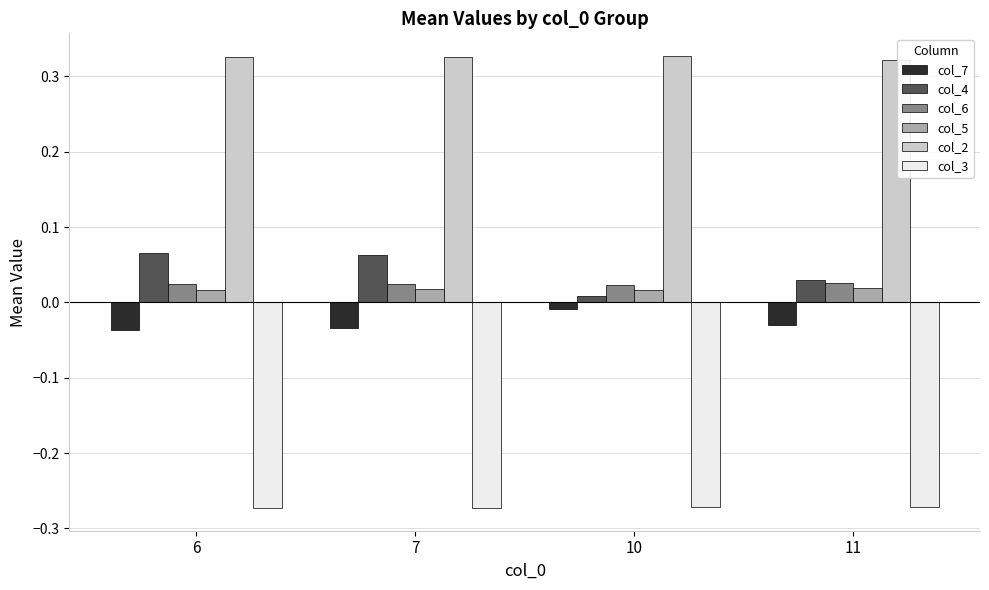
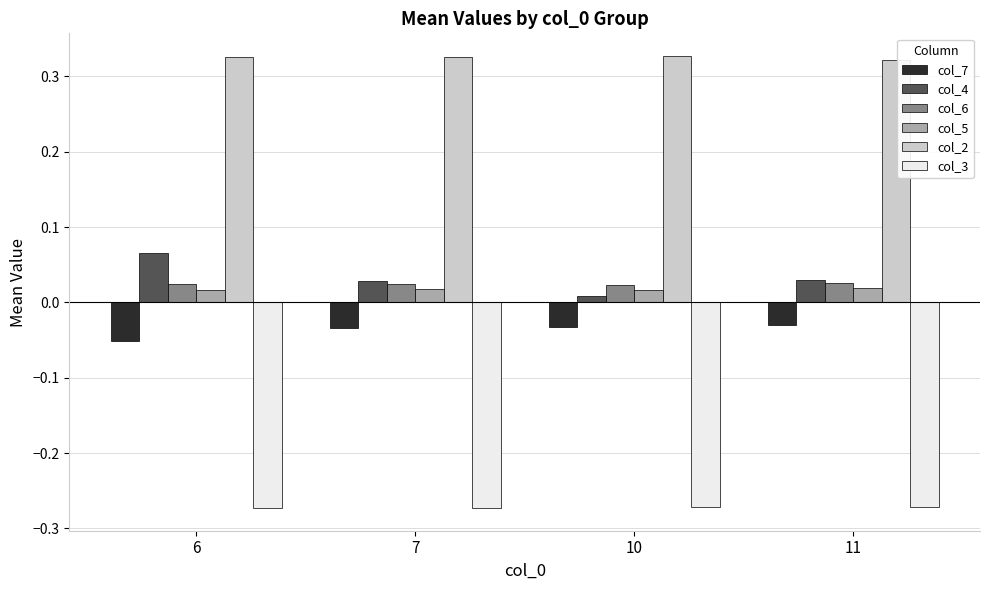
col_7, 6: -0.04 -> -0.05
col_4, 7: 0.06 -> 0.03
col_7, 10: -0.01 -> -0.03
